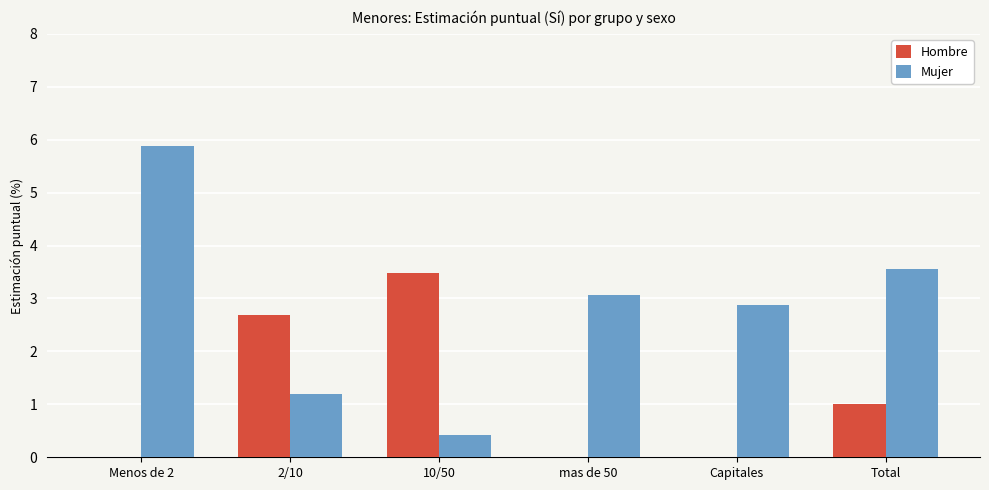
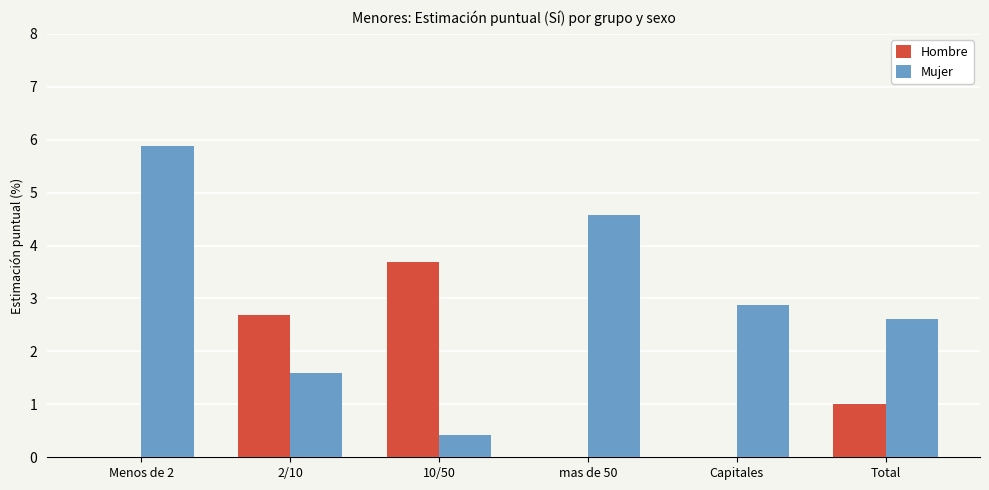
Mujer, 2/10: 1.2 -> 1.6
Hombre, 10/50: 3.5 -> 3.7
Mujer, mas de 50: 3.1 -> 4.6
Mujer, Total: 3.6 -> 2.6
